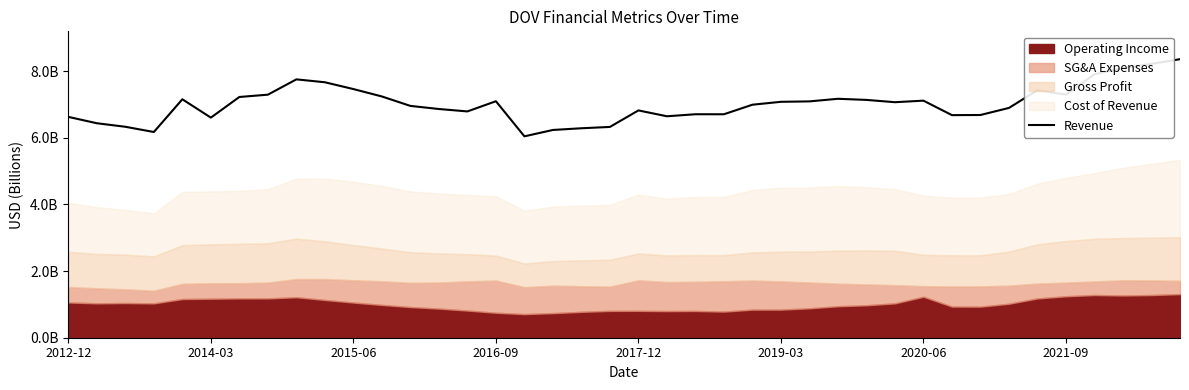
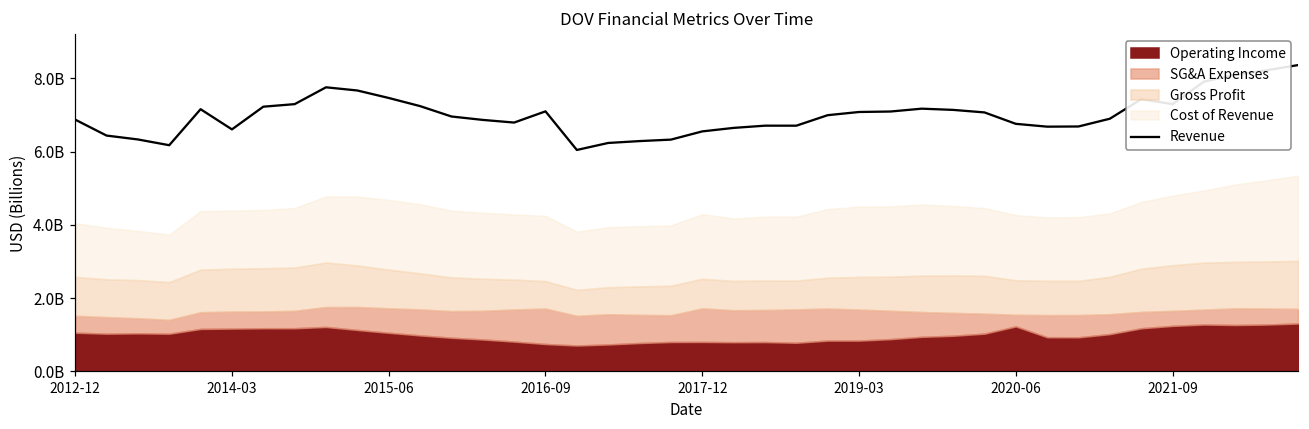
Revenue, 2012-12: 6600000000 -> 6900000000
Revenue, 2017-12: 6800000000 -> 6500000000
Revenue, 2020-06: 7100000000 -> 6800000000
